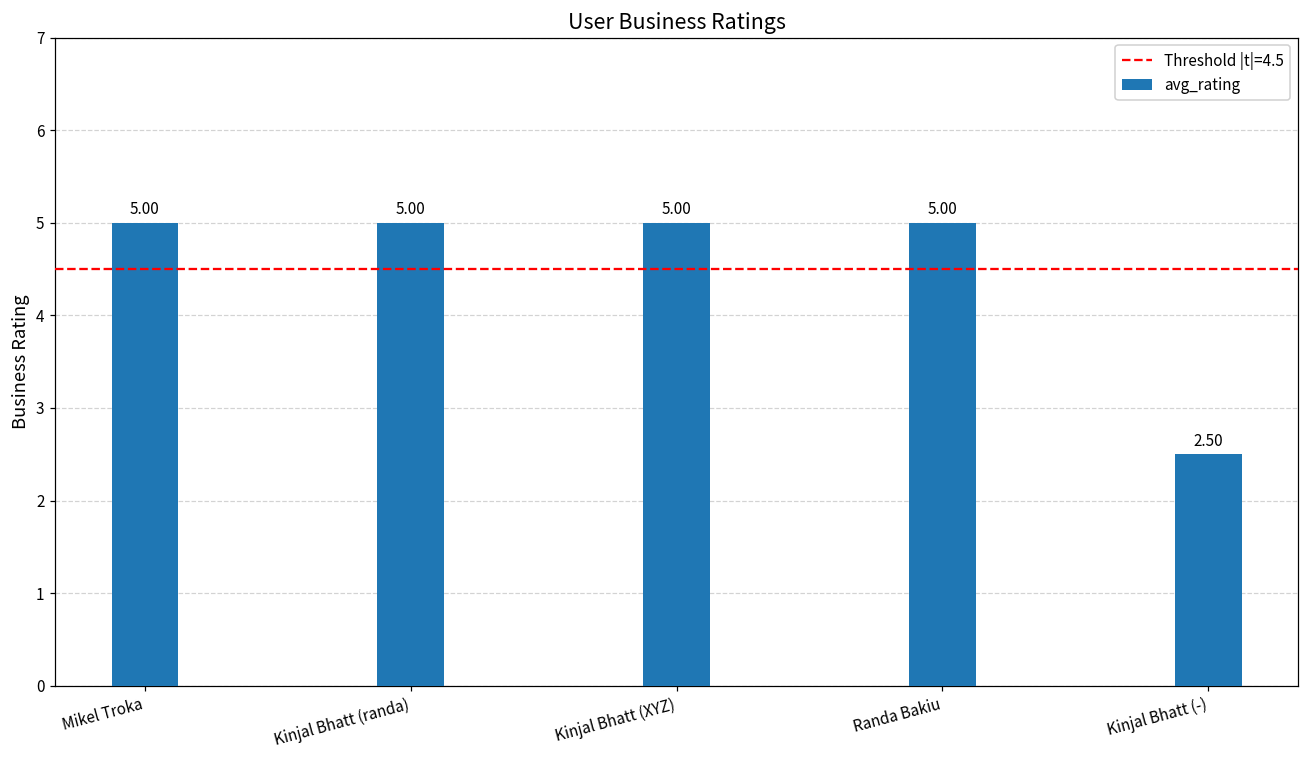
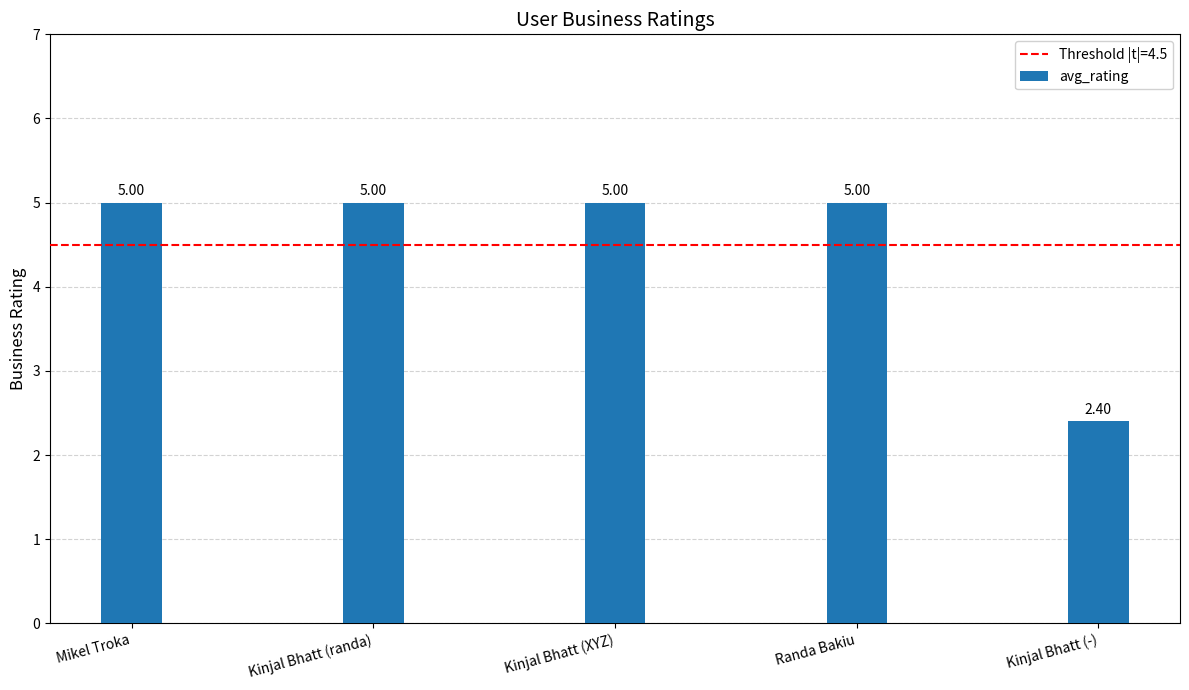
Kinjal Bhatt (-): 2.50 -> 2.40
